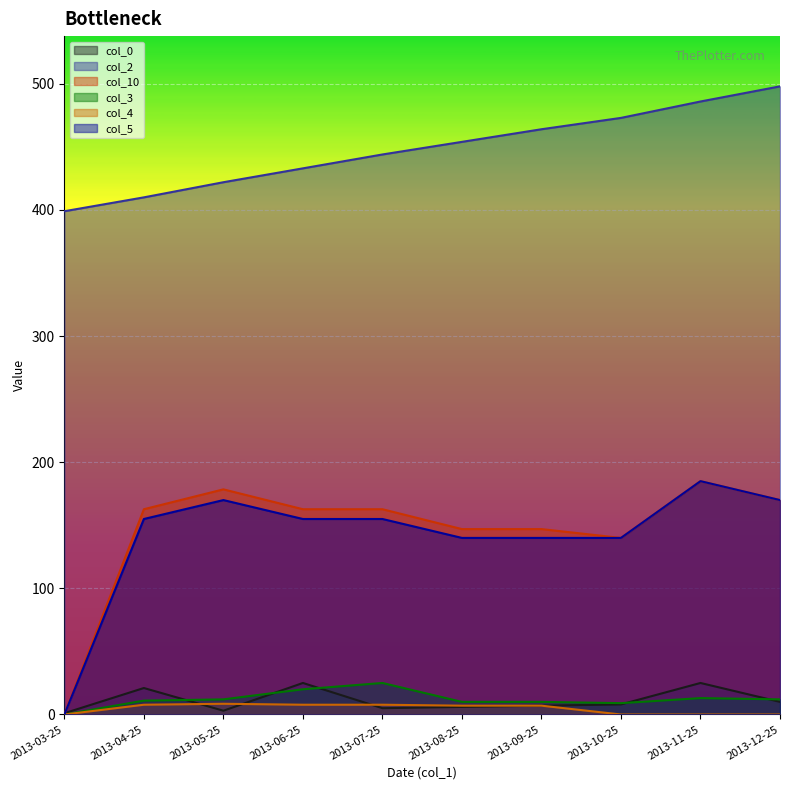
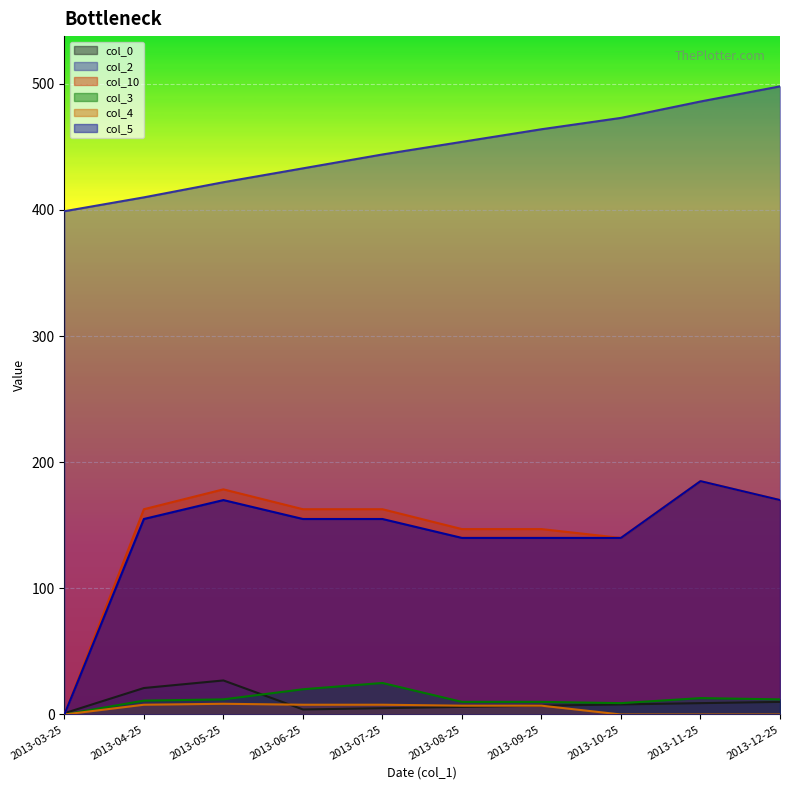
col_0, 2013-05-25: 3 -> 27
col_0, 2013-06-25: 25 -> 4
col_0, 2013-11-25: 25 -> 9
